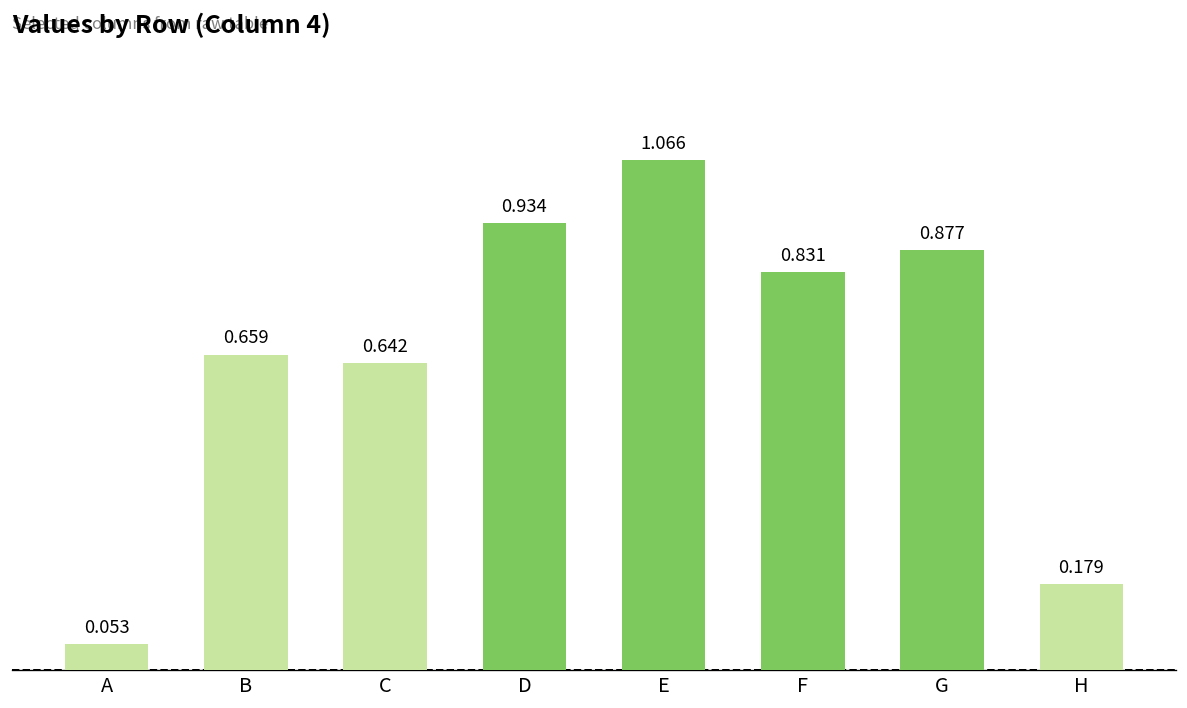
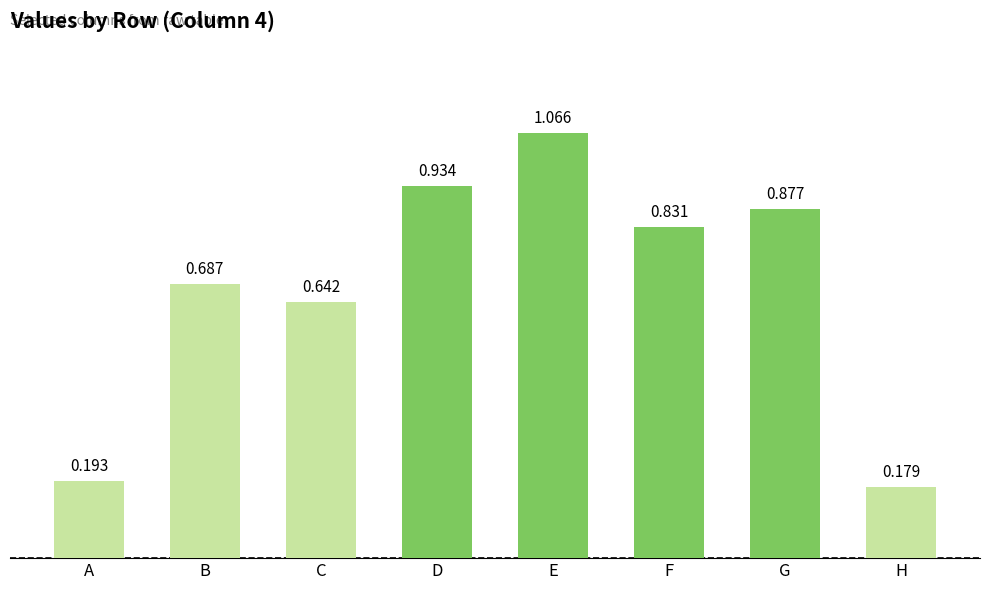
A: 0.053 -> 0.193
B: 0.659 -> 0.687
